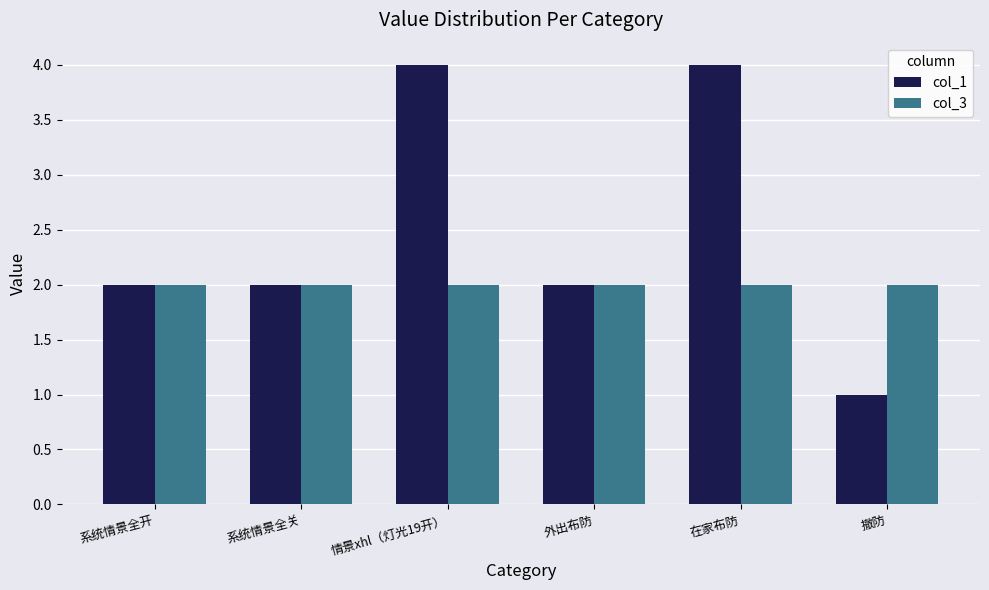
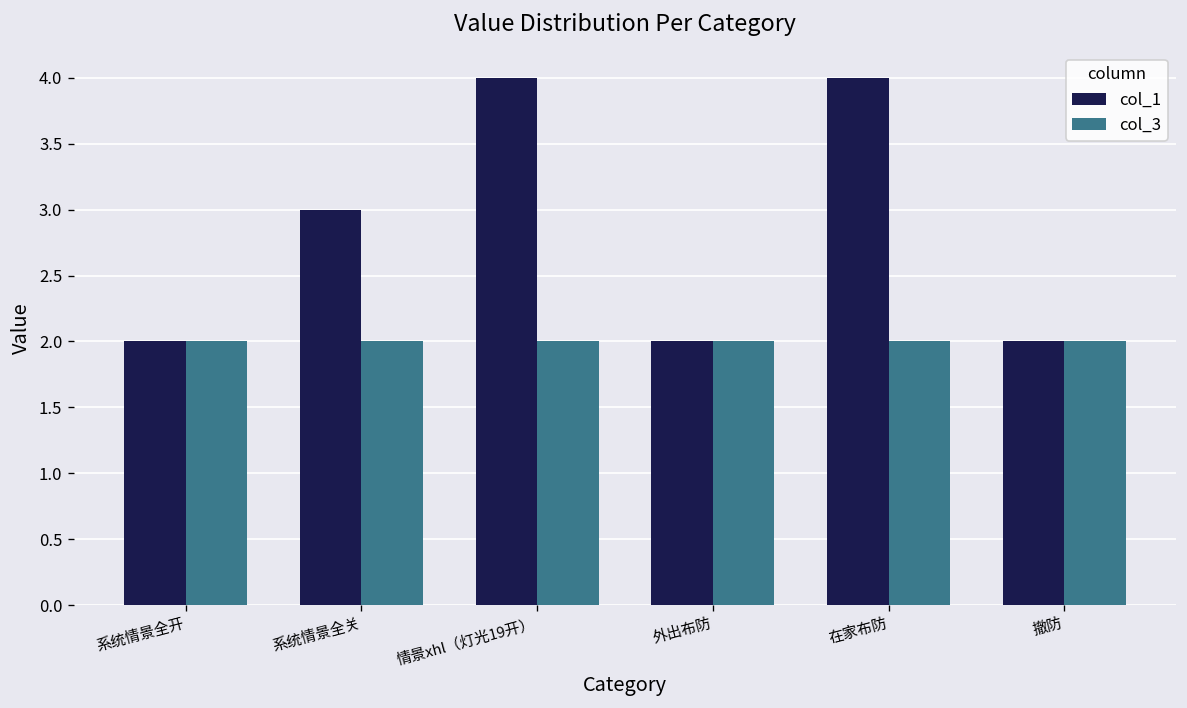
col_1, 系统情景全关: 2 -> 3
col_1, 撤防: 1 -> 2
